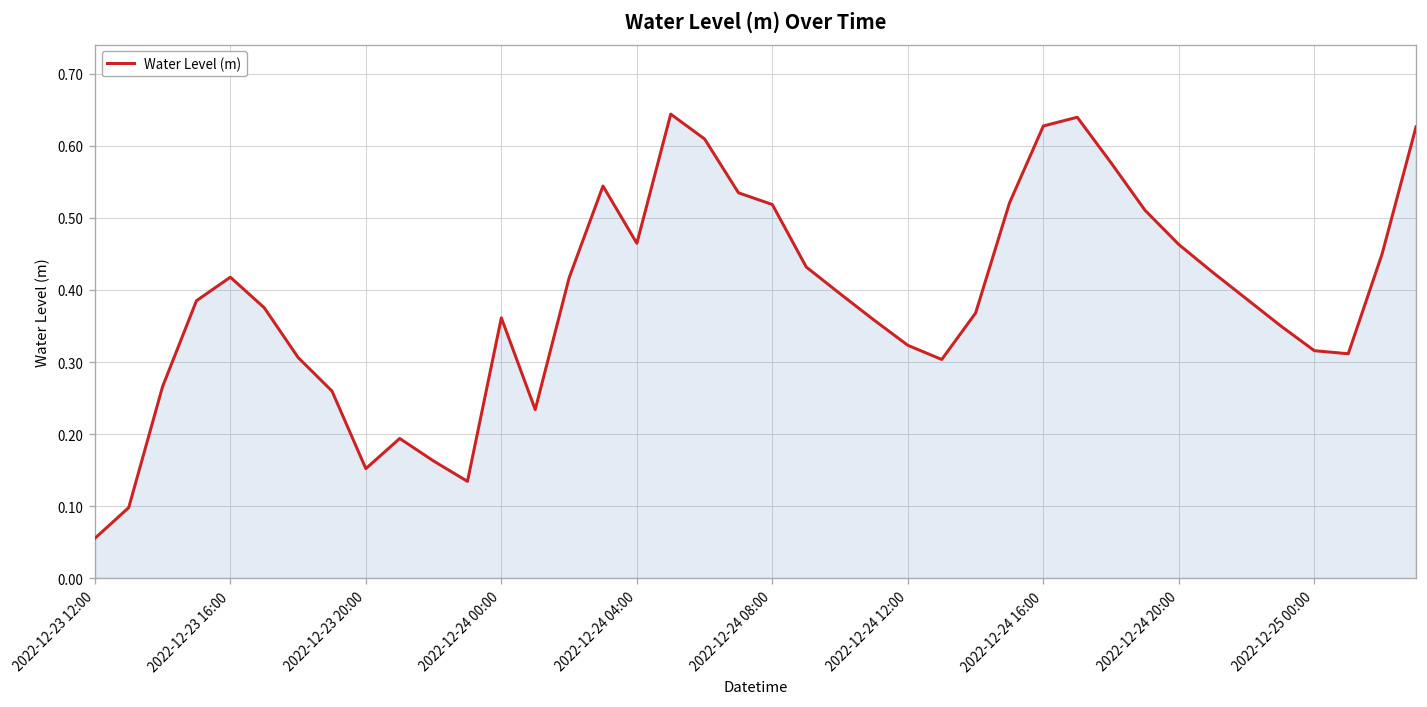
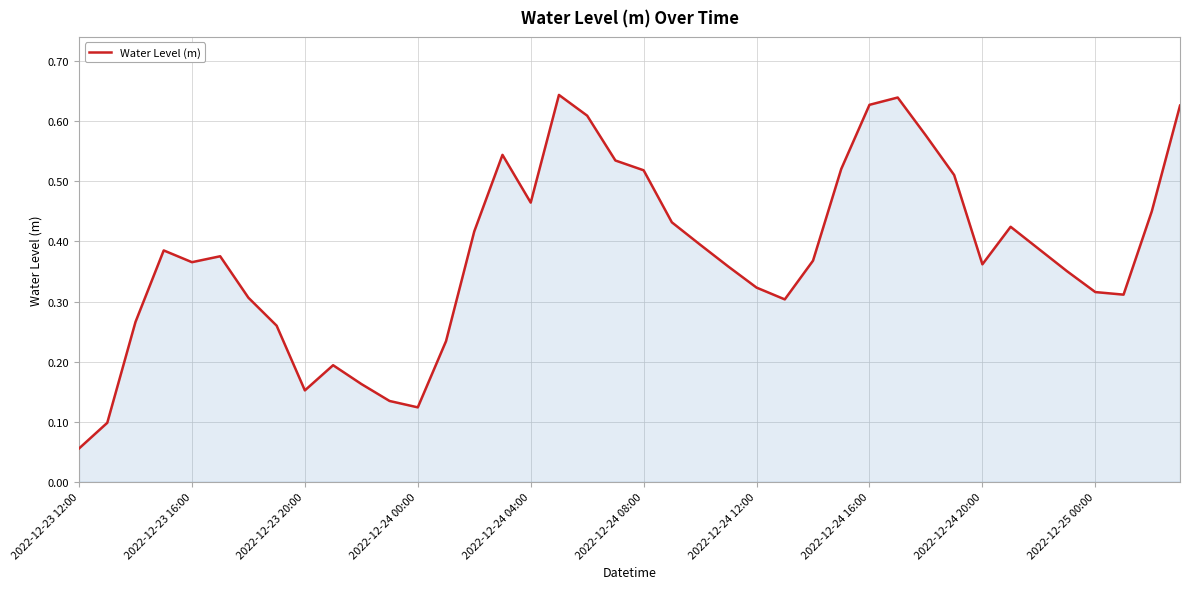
2022-12-23 16:00: 0.42 -> 0.37
2022-12-24 00:00: 0.36 -> 0.12
2022-12-24 20:00: 0.46 -> 0.36
